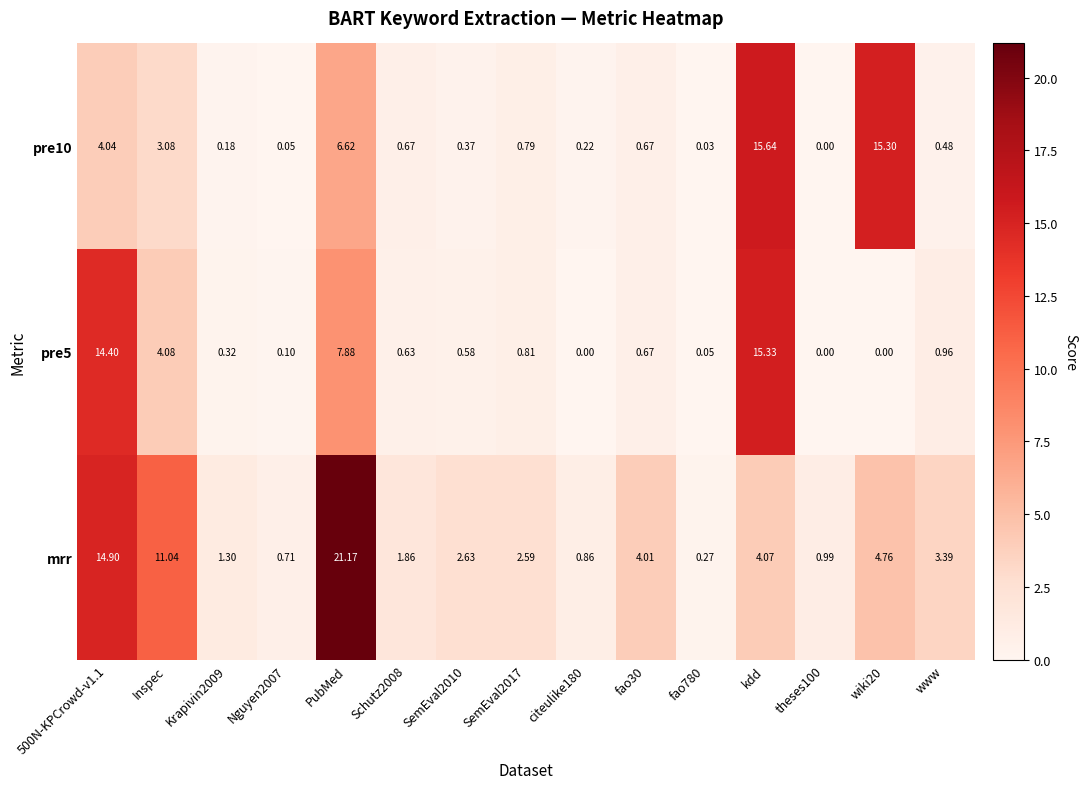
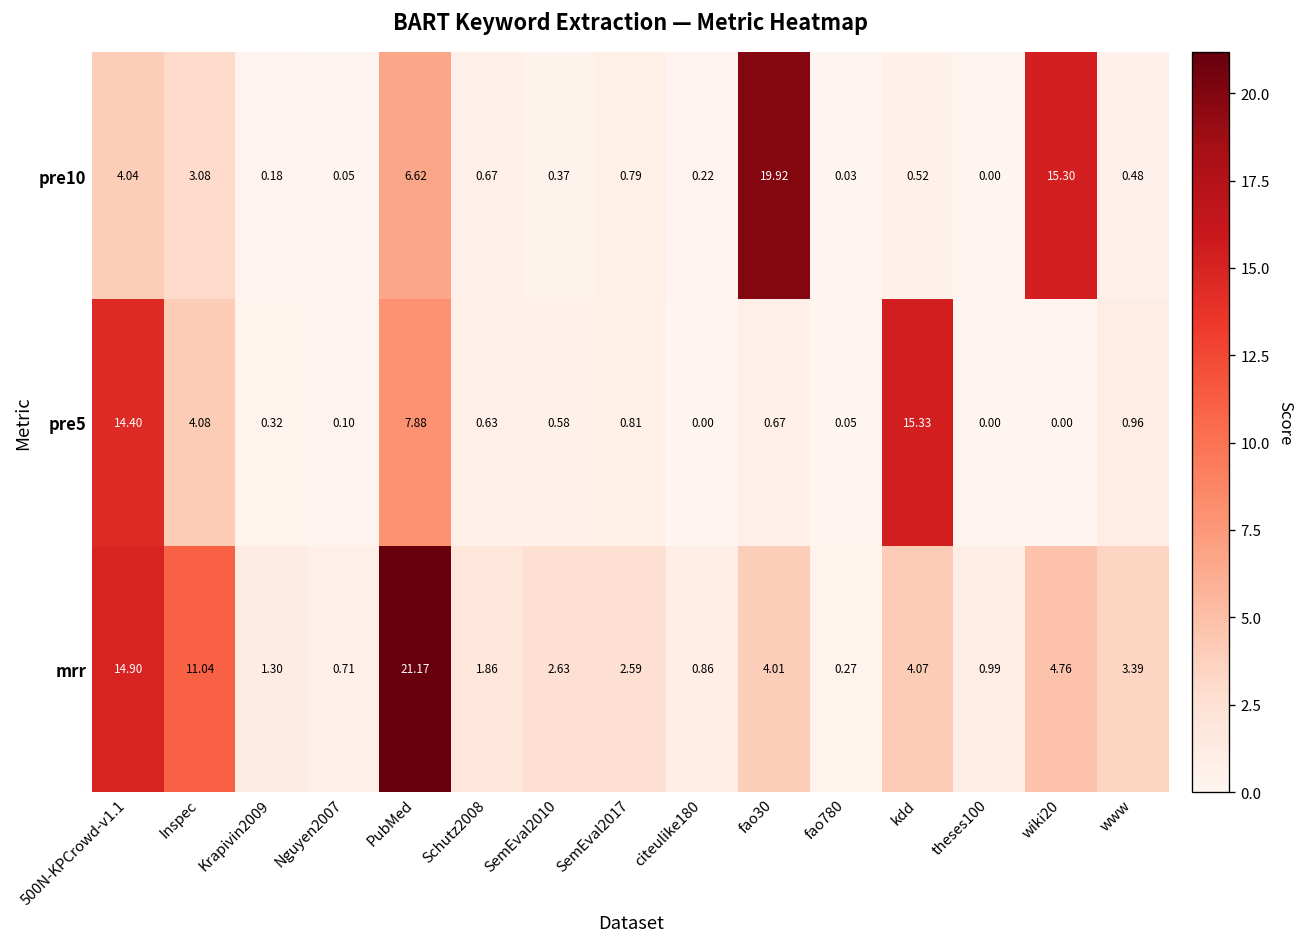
pre10, fao30: 0.67 -> 19.92
pre10, kdd: 15.64 -> 0.52
